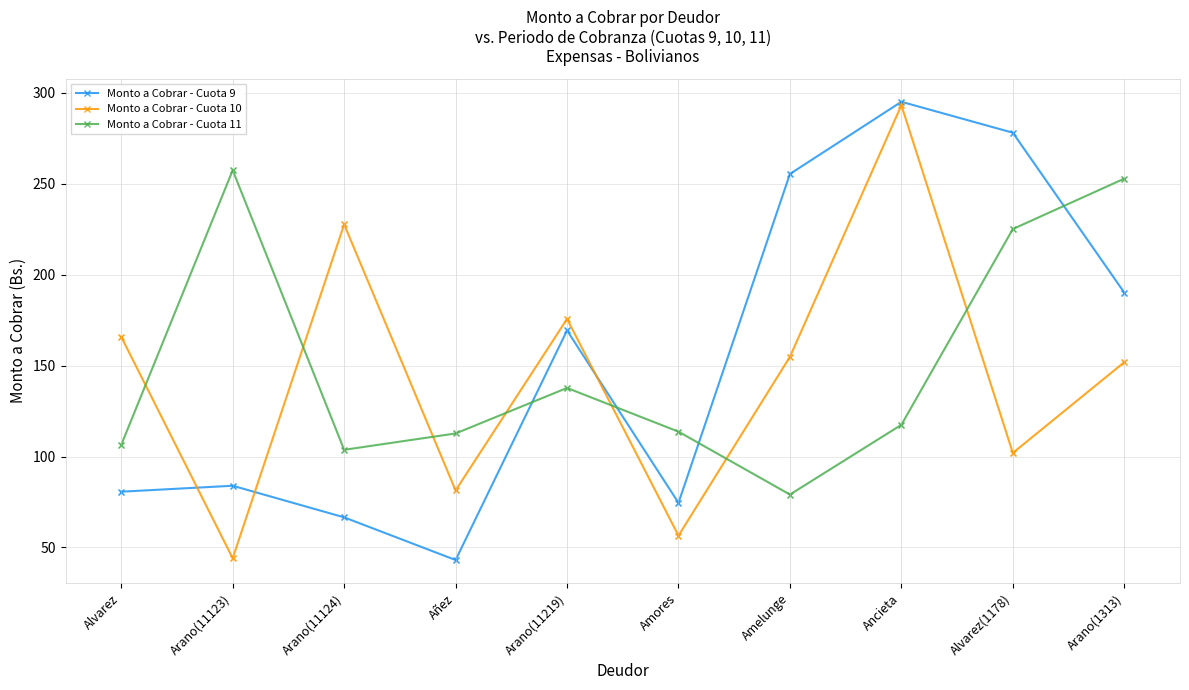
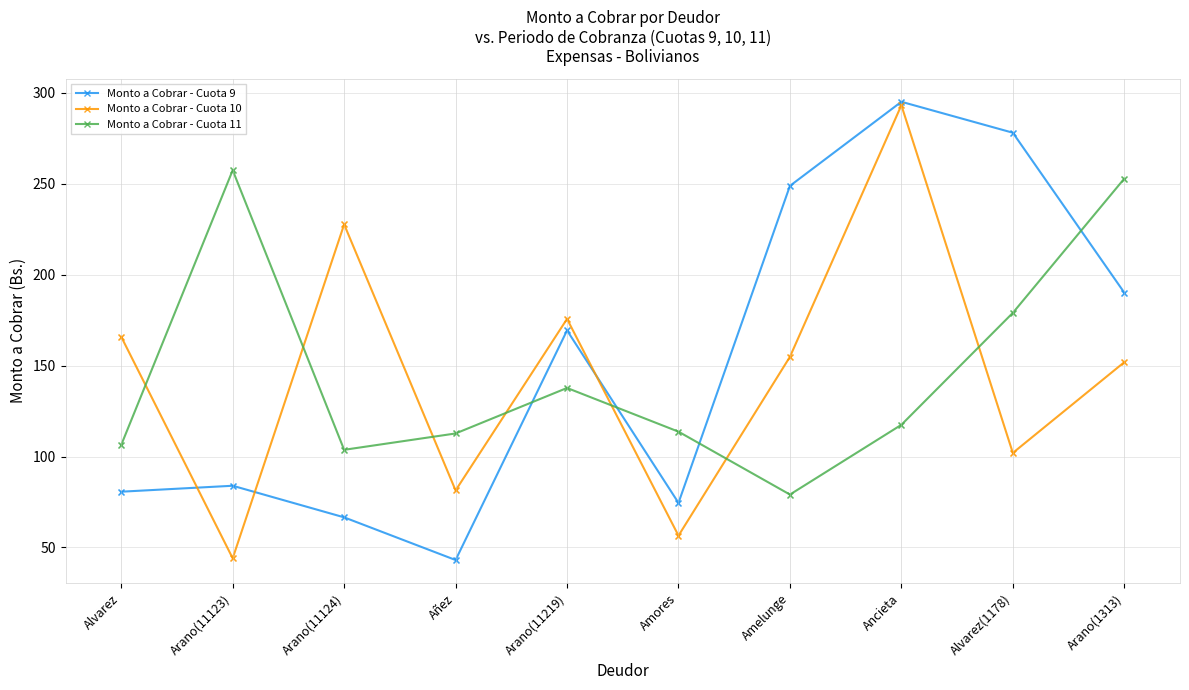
Monto a Cobrar - Cuota 9, Amelunge: 255 -> 249
Monto a Cobrar - Cuota 11, Alvarez(1178): 225 -> 179
